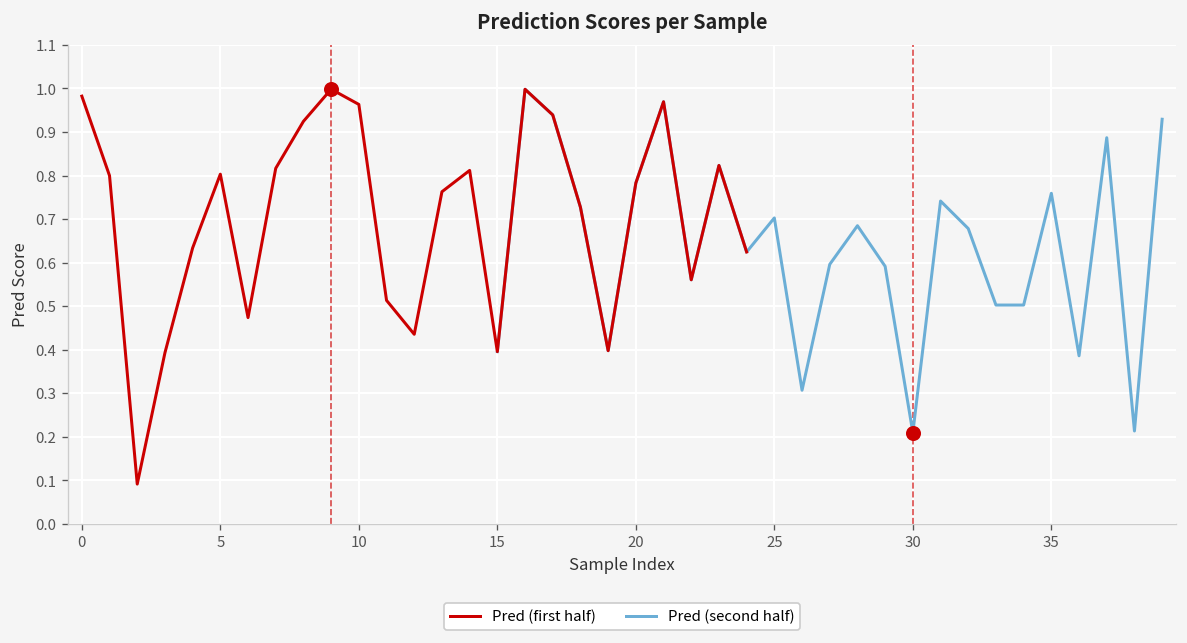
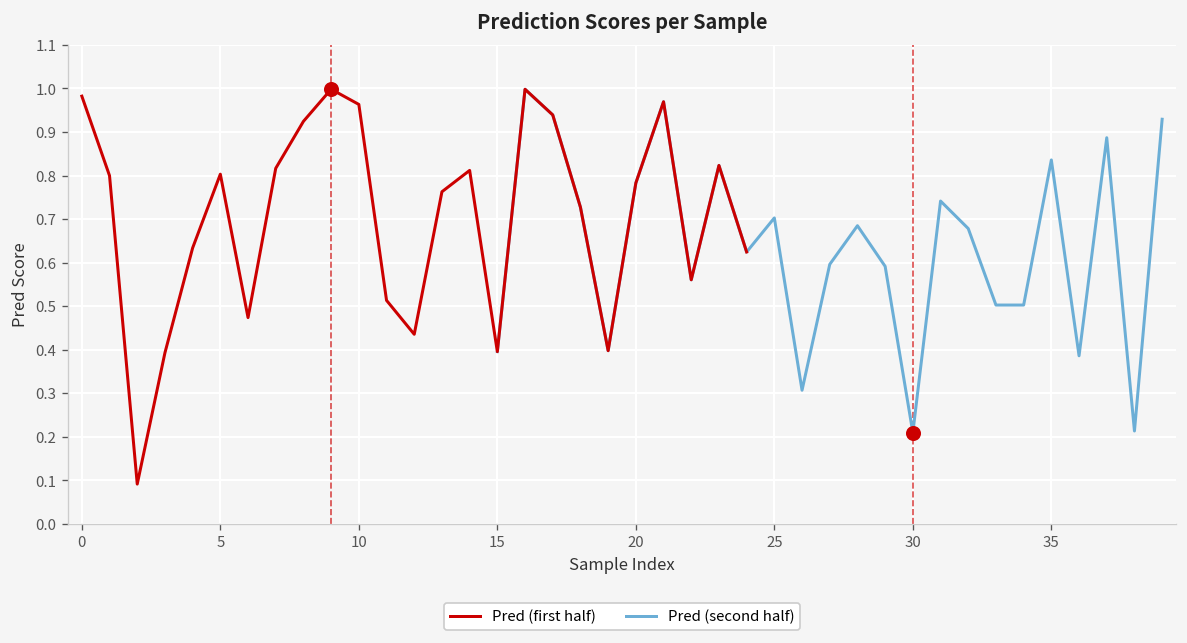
Pred (second half), 35: 0.76 -> 0.84
